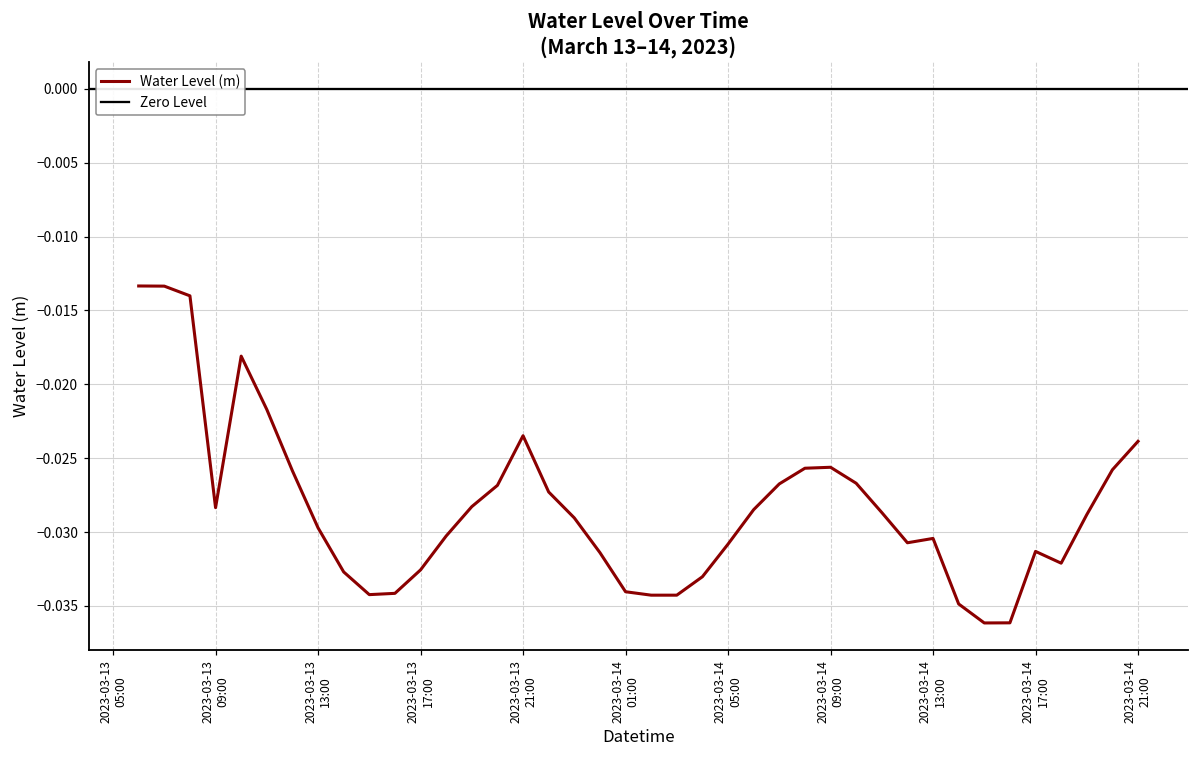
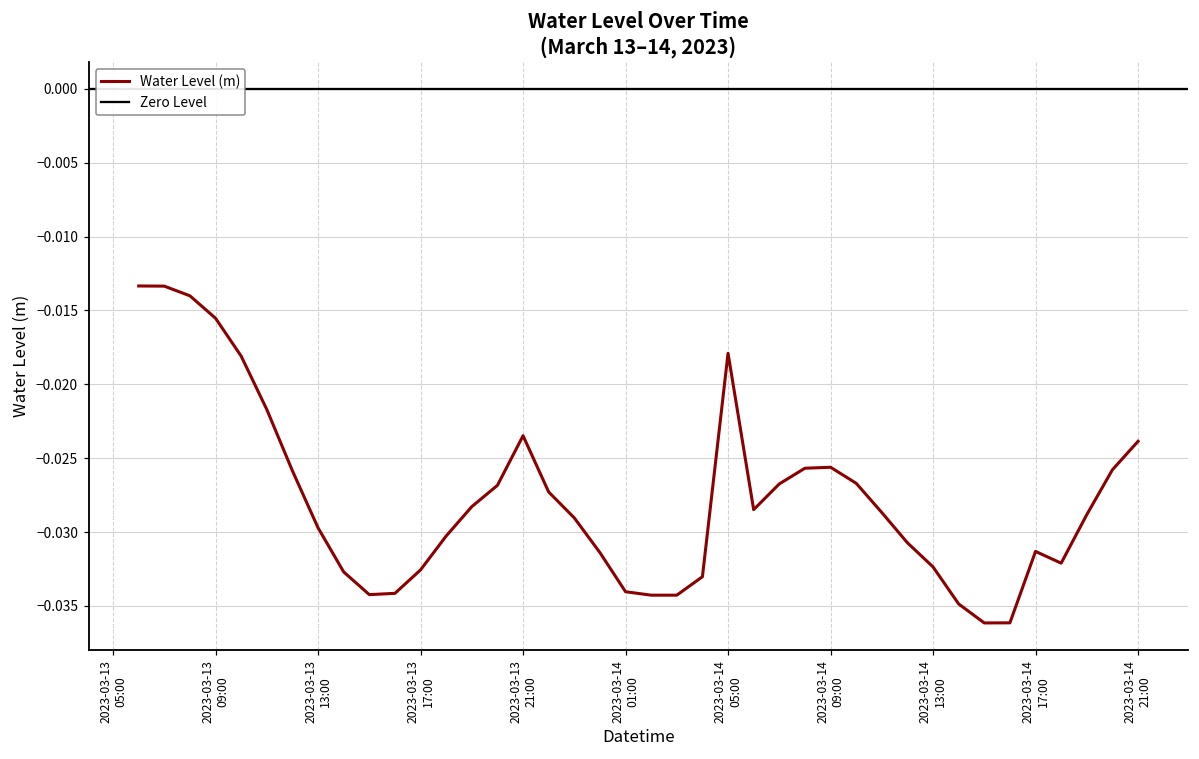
2023-03-13 09:00: -0.0283 -> -0.0155
2023-03-14 05:00: -0.0308 -> -0.0179
2023-03-14 13:00: -0.0304 -> -0.0324
